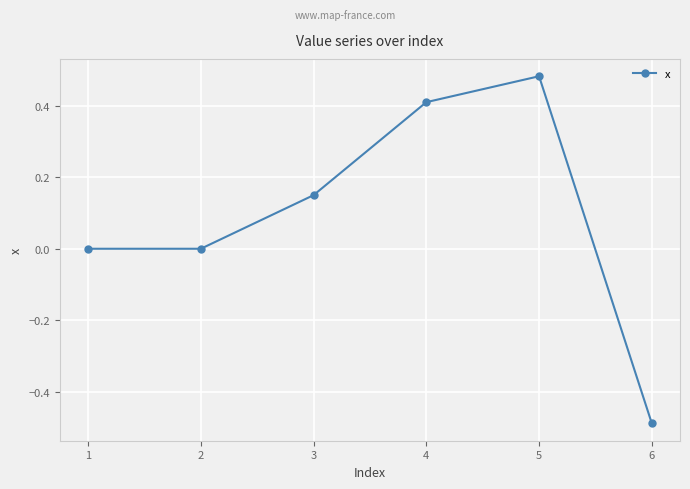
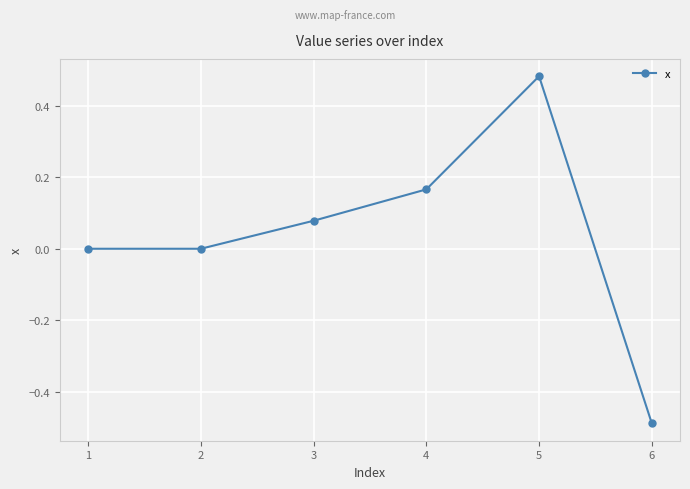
3: 0.15 -> 0.08
4: 0.41 -> 0.17
